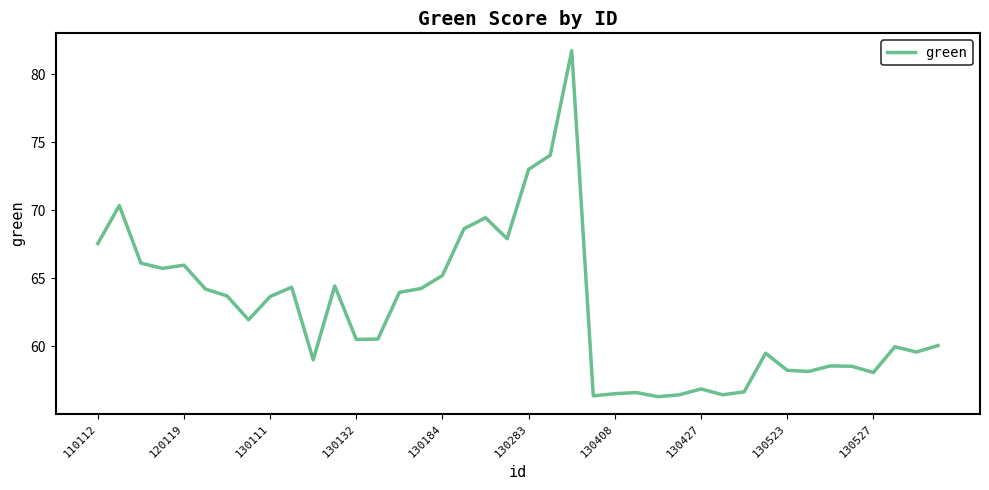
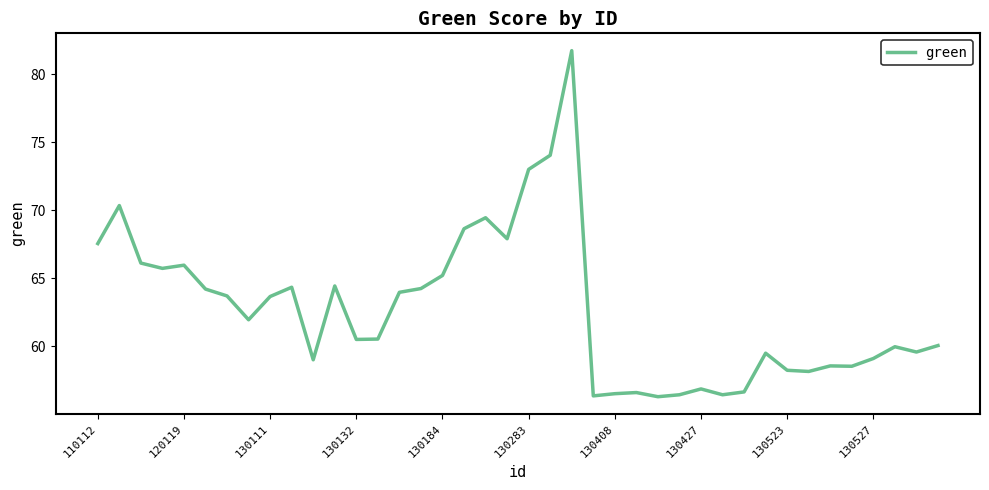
130527: 58.1 -> 59.1
